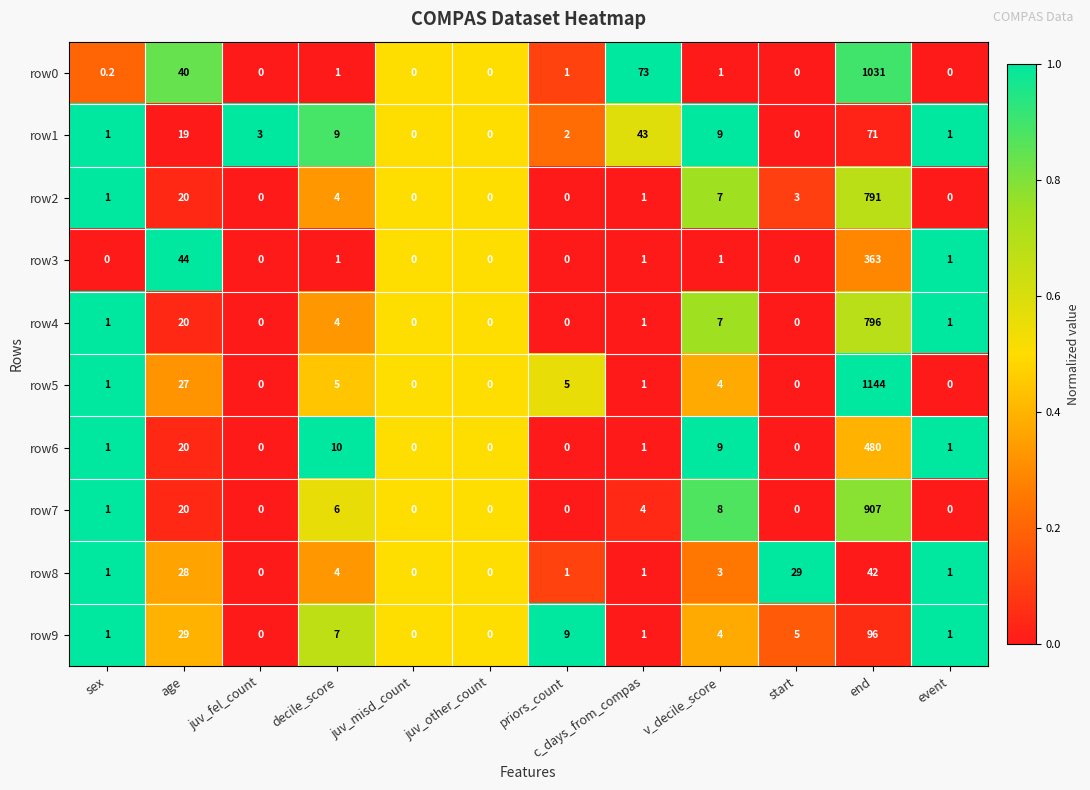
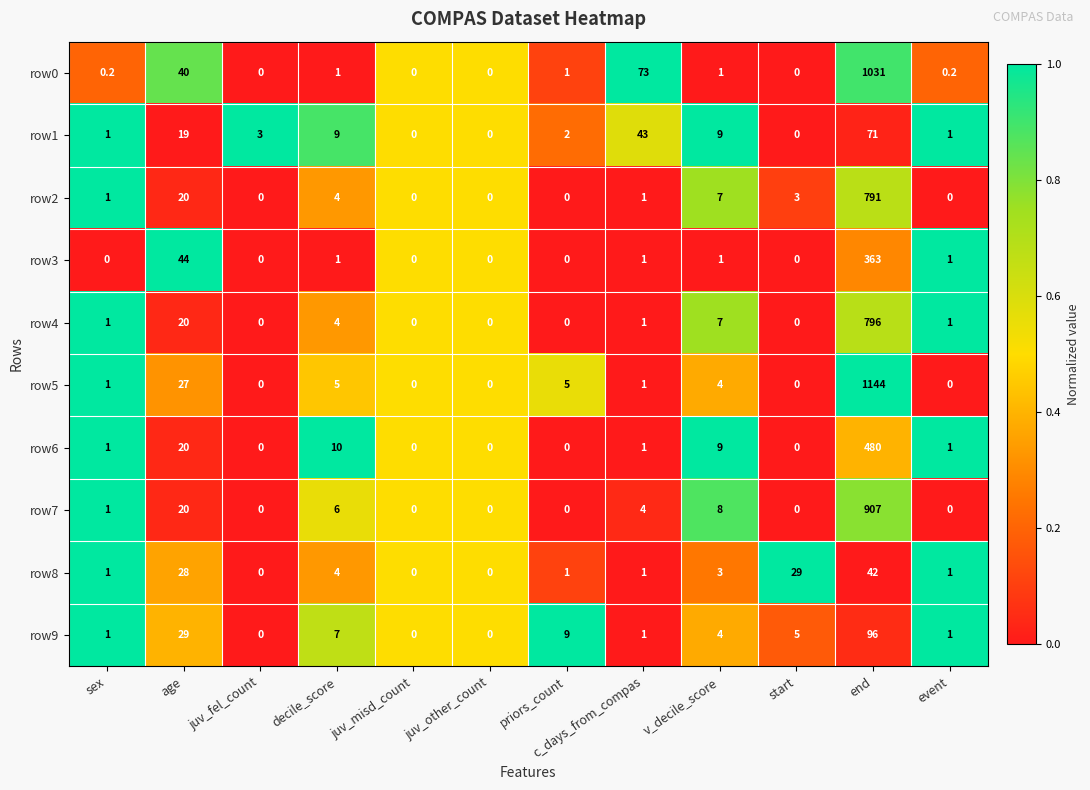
row0, event: 0 -> 0.2
